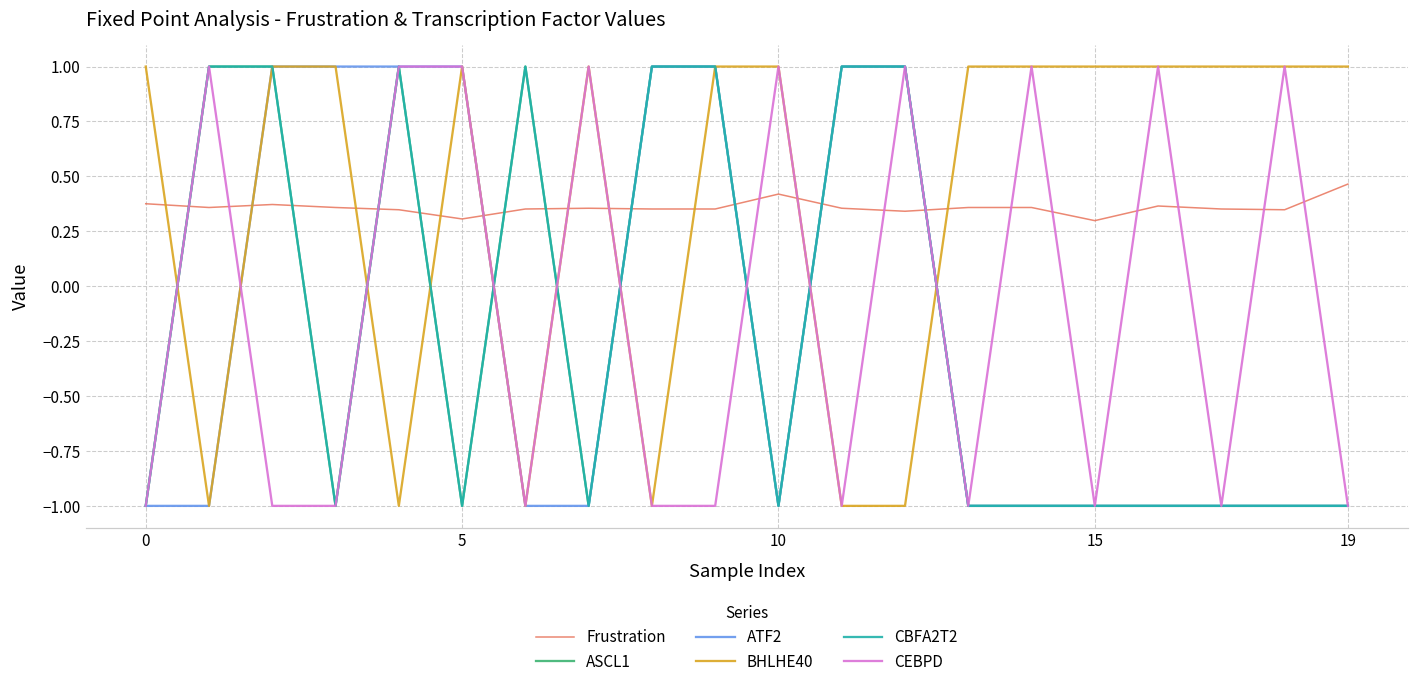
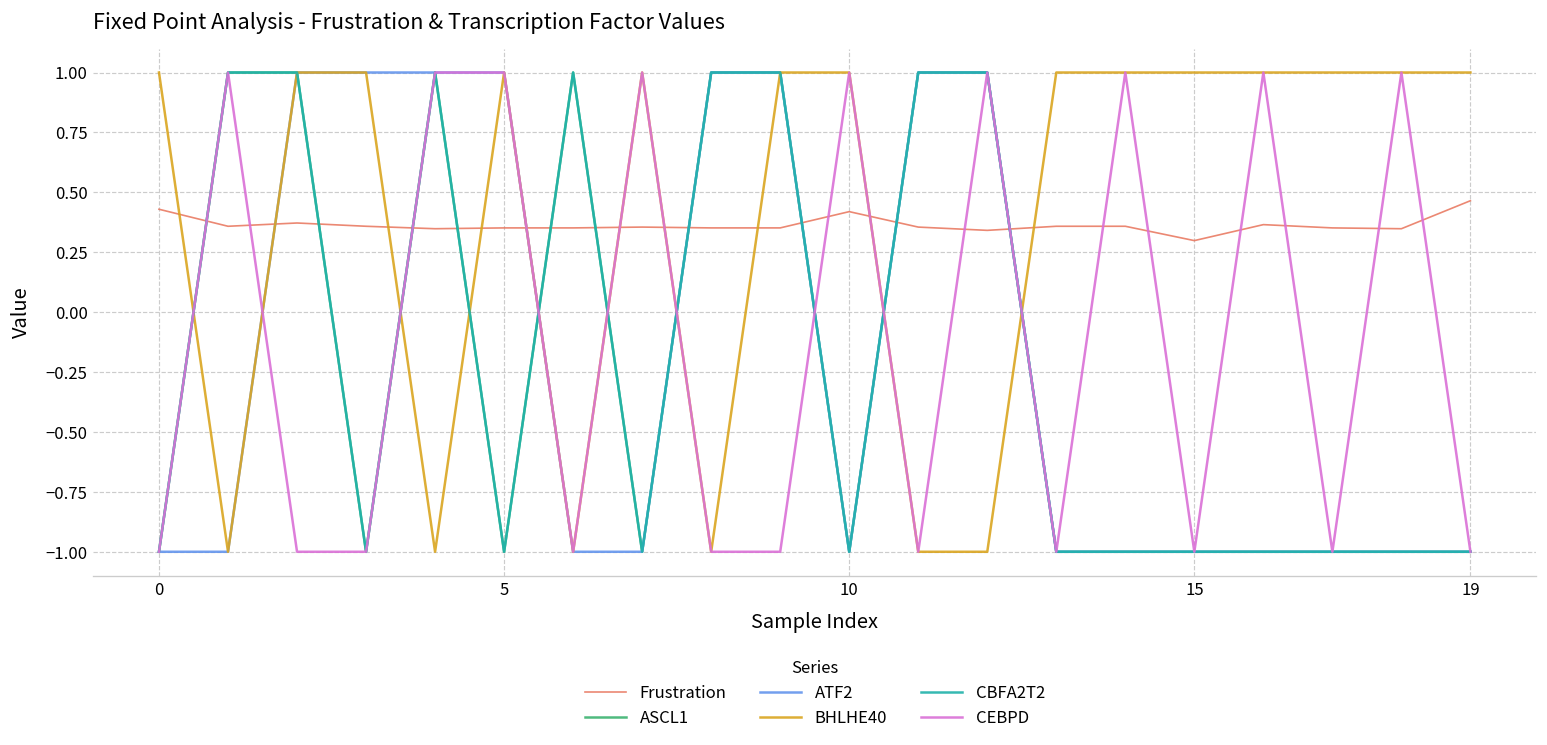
Frustration, 0: 0.38 -> 0.43
Frustration, 5: 0.31 -> 0.35
